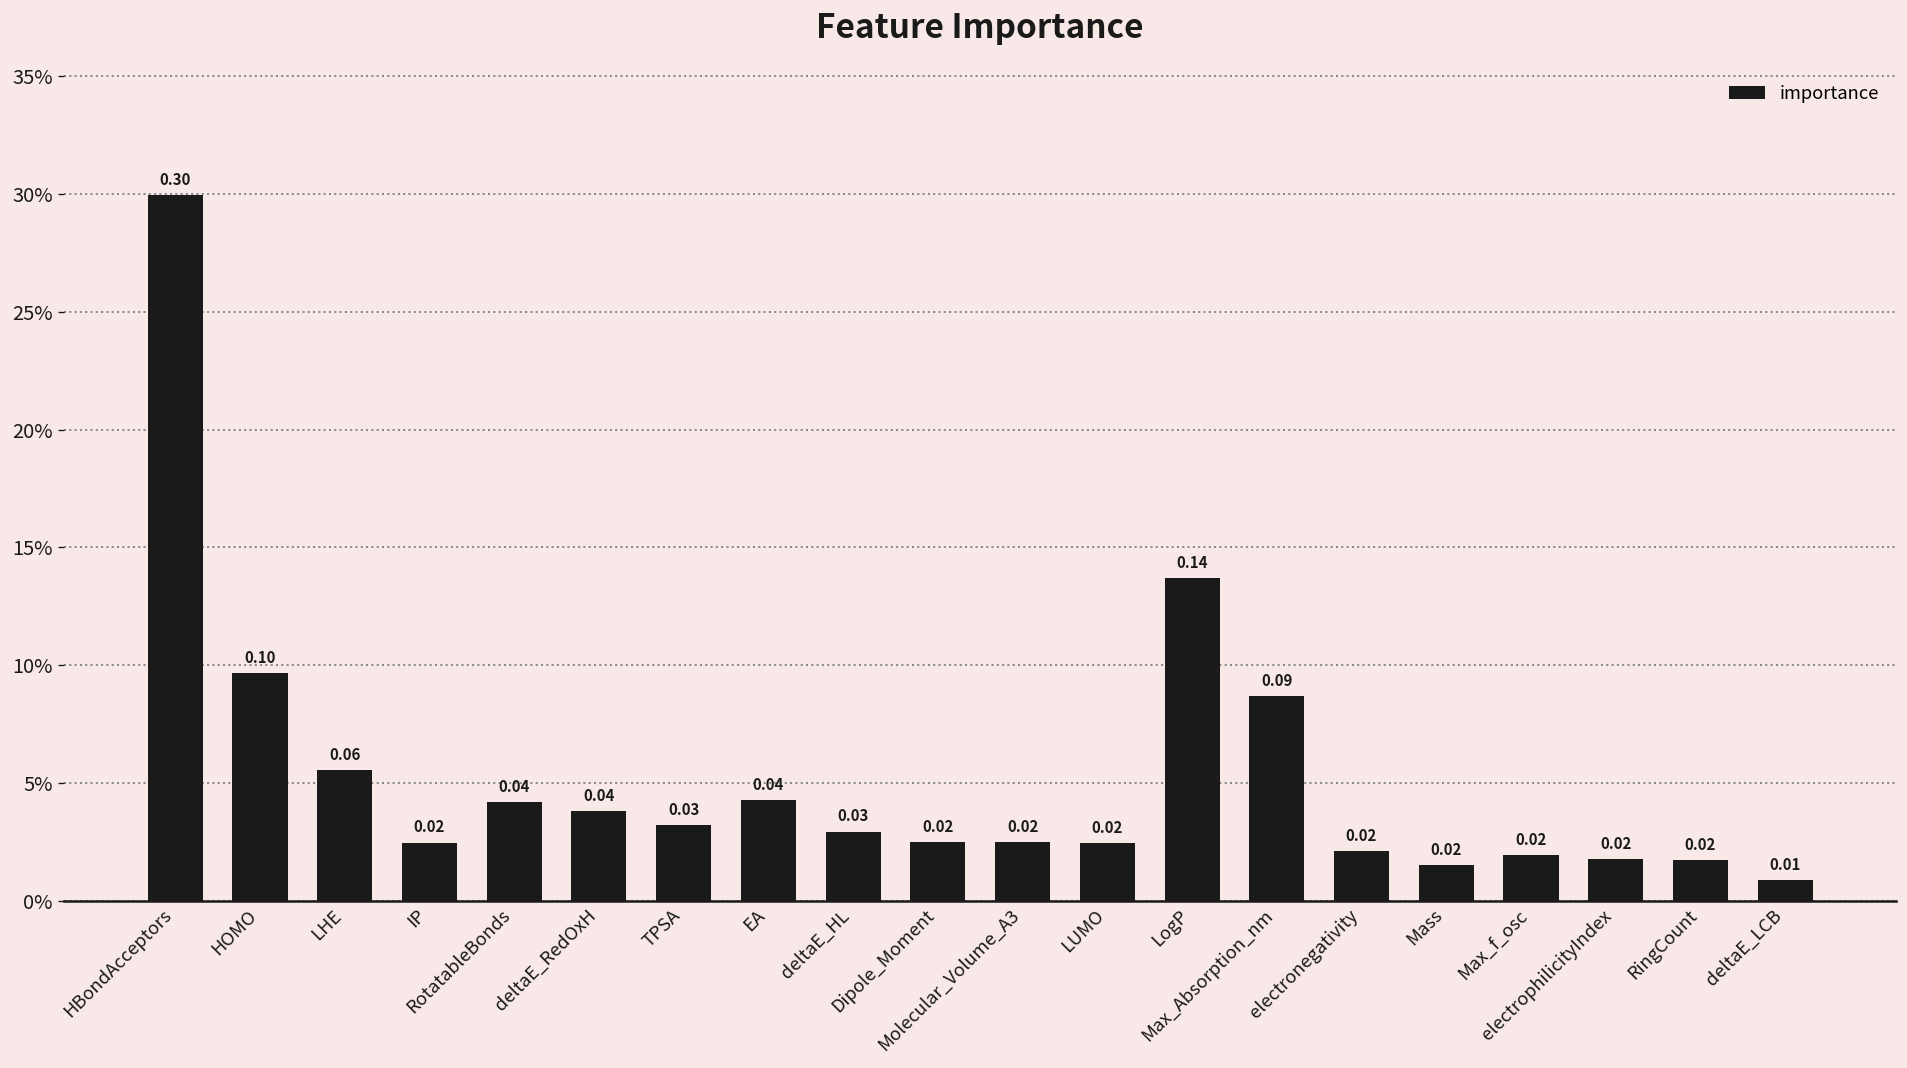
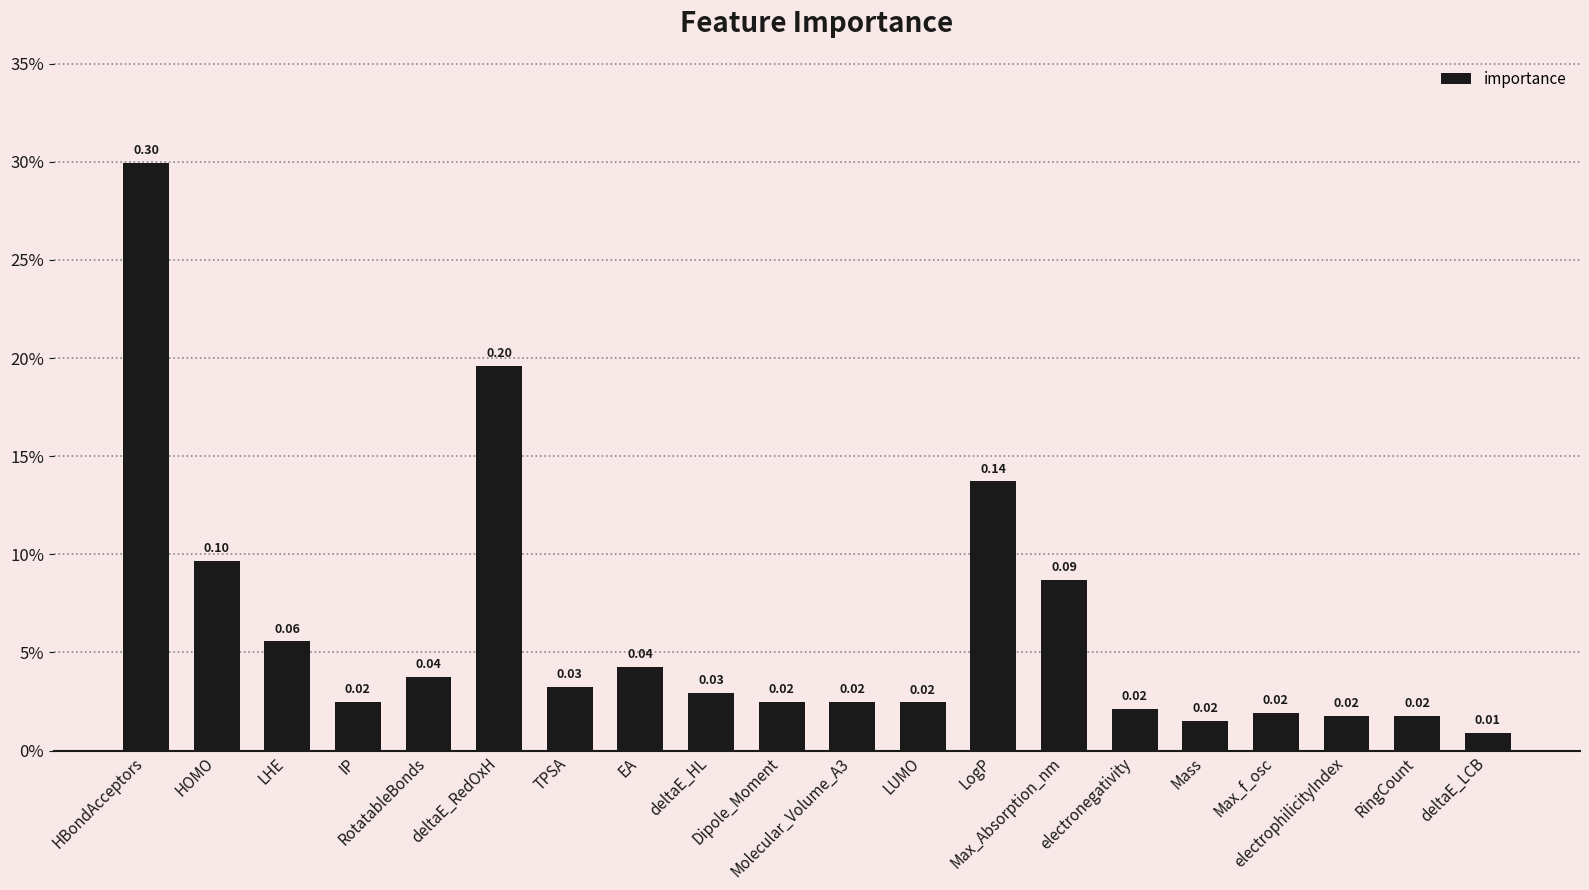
RotatableBonds: 4.2% -> 3.8%
deltaE_RedOxH: 0.04 -> 0.20
